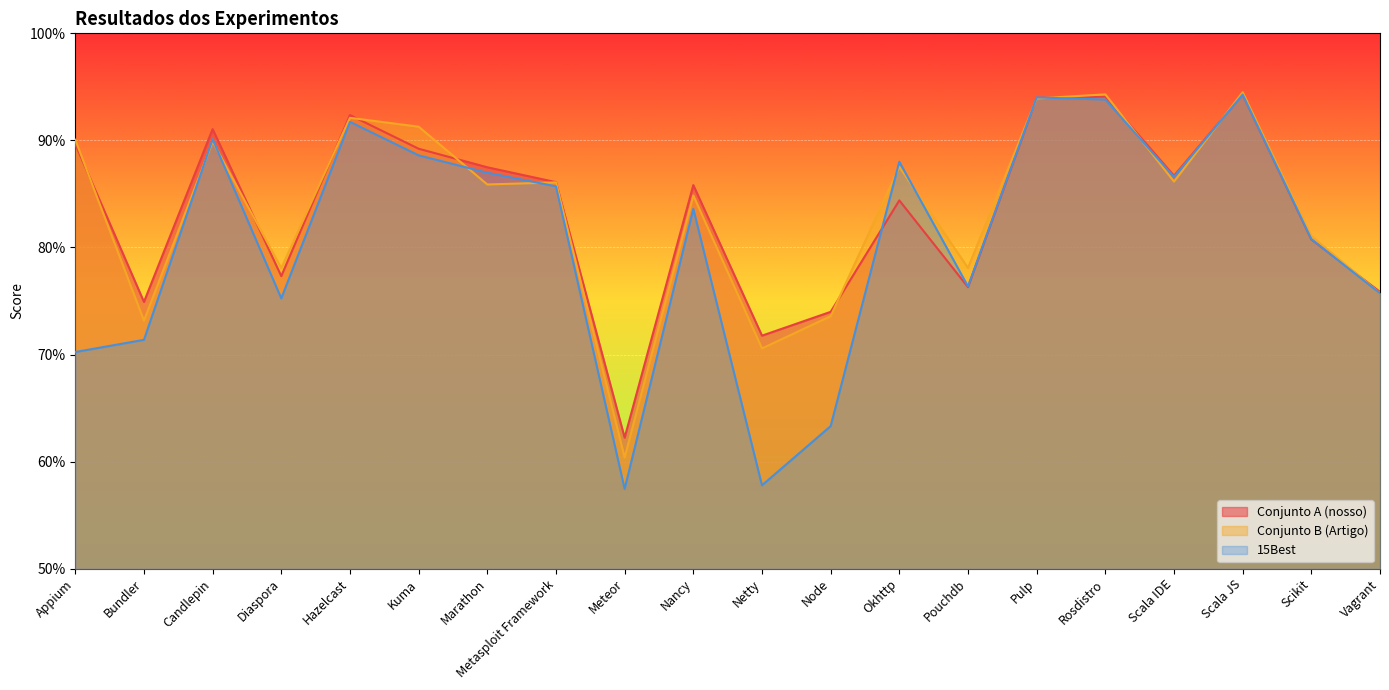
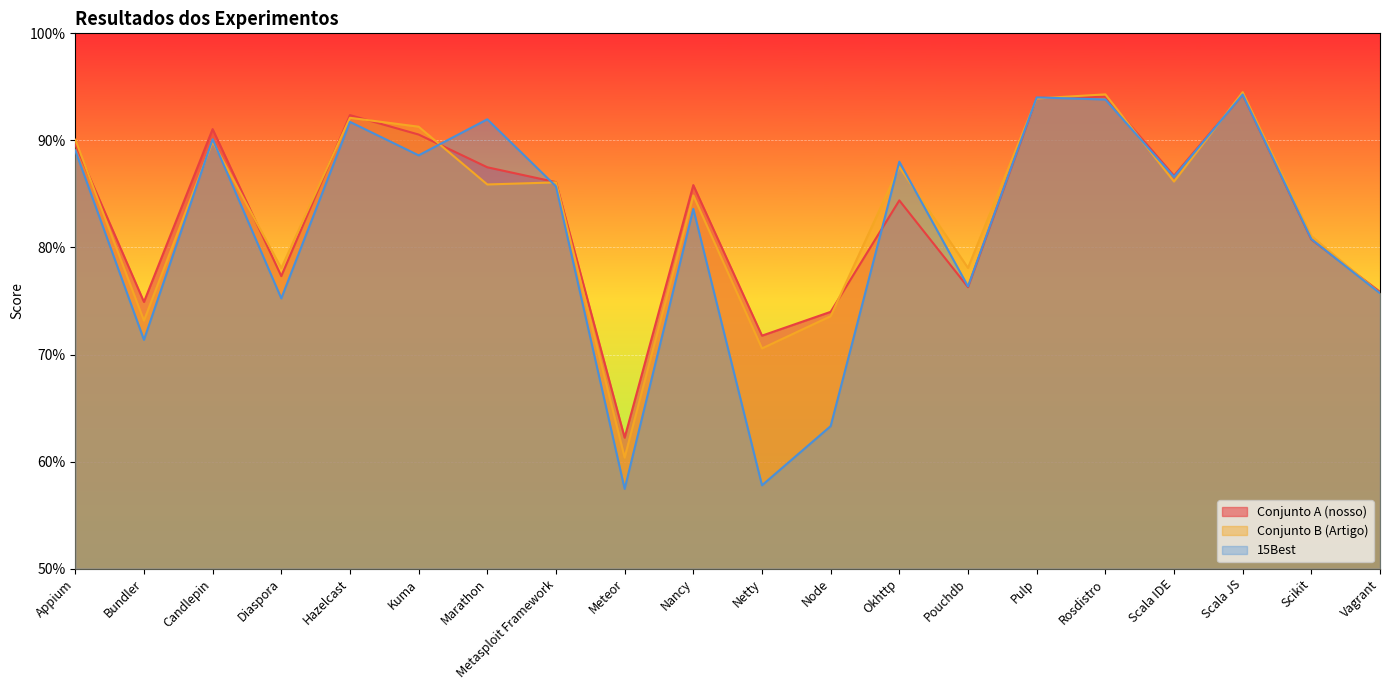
15Best, Appium: 70.2% -> 89.1%
Conjunto A (nosso), Kuma: 89.2% -> 90.5%
15Best, Marathon: 87.0% -> 92.0%
